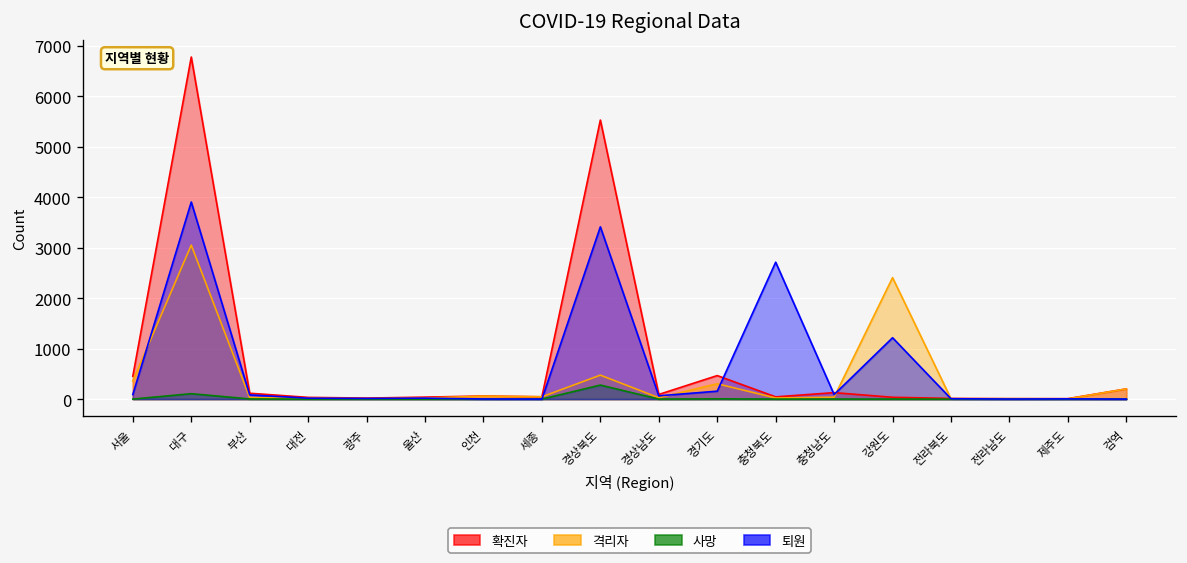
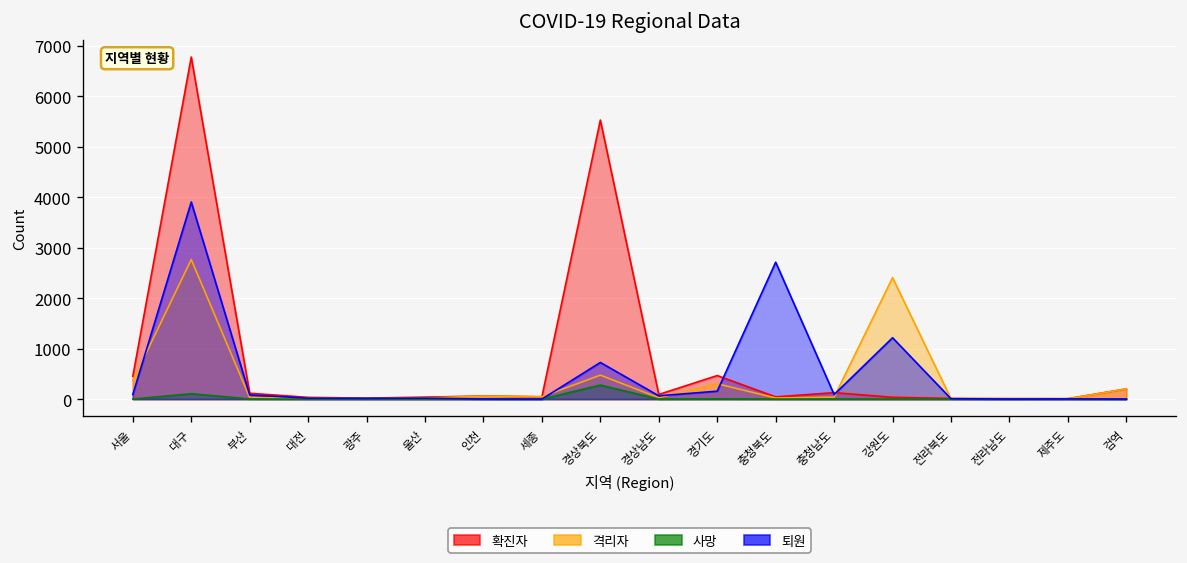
격리자, 대구: 3100 -> 2800
퇴원, 경상북도: 3400 -> 700
